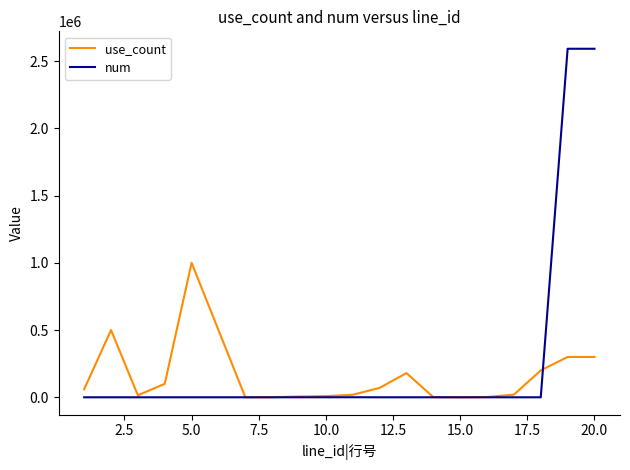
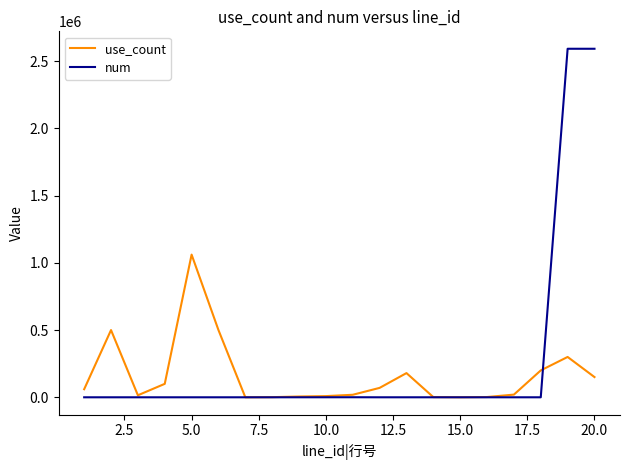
use_count, 5.0: 1000000 -> 1060000
use_count, 20.0: 300000 -> 150000
